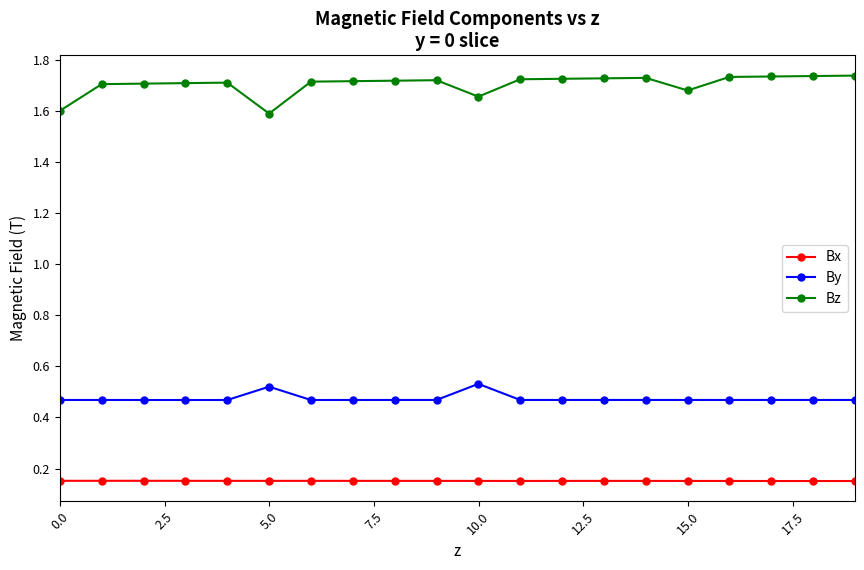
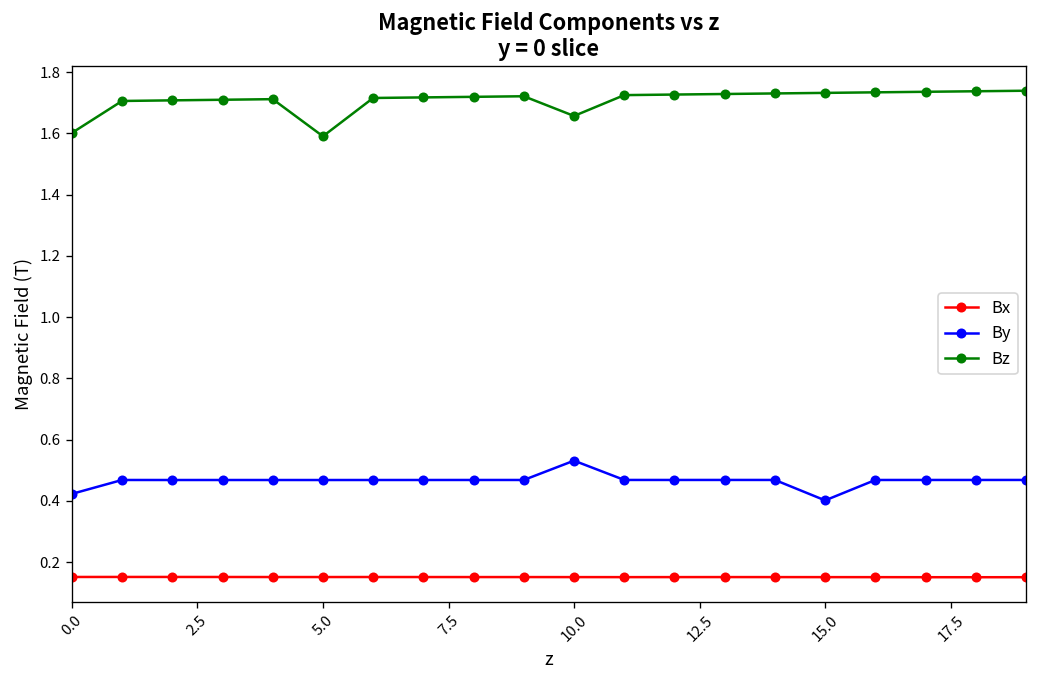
By, 0.0: 0.47 -> 0.42
By, 5.0: 0.52 -> 0.47
By, 15.0: 0.47 -> 0.40
Bz, 15.0: 1.68 -> 1.73
